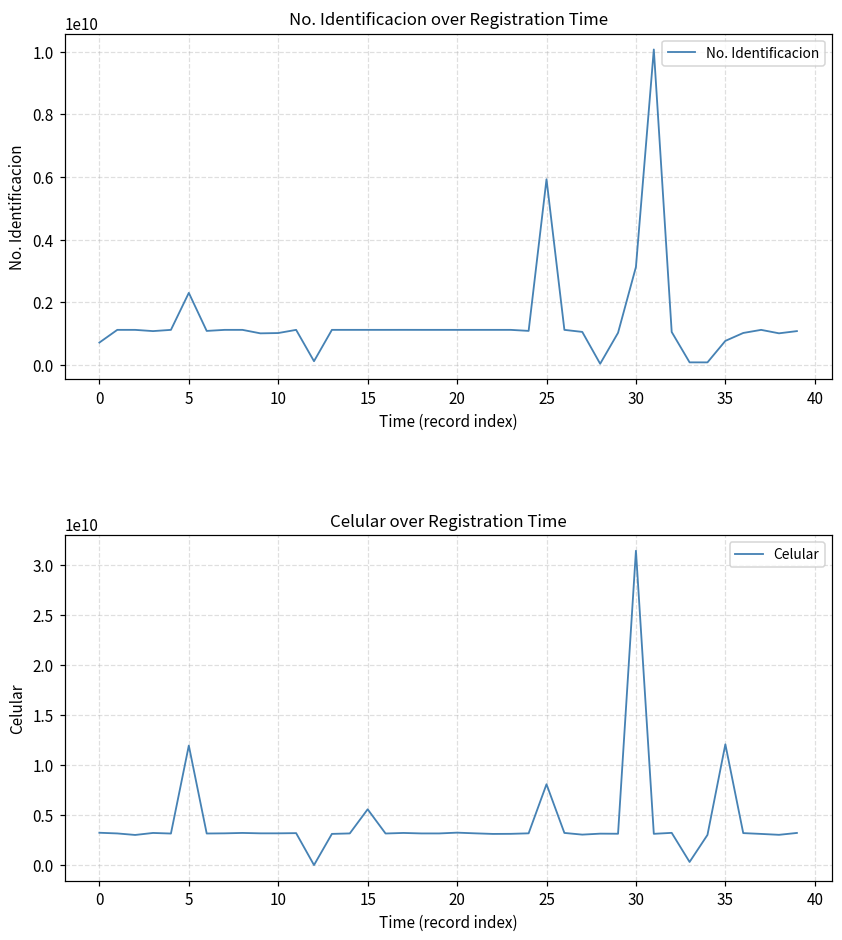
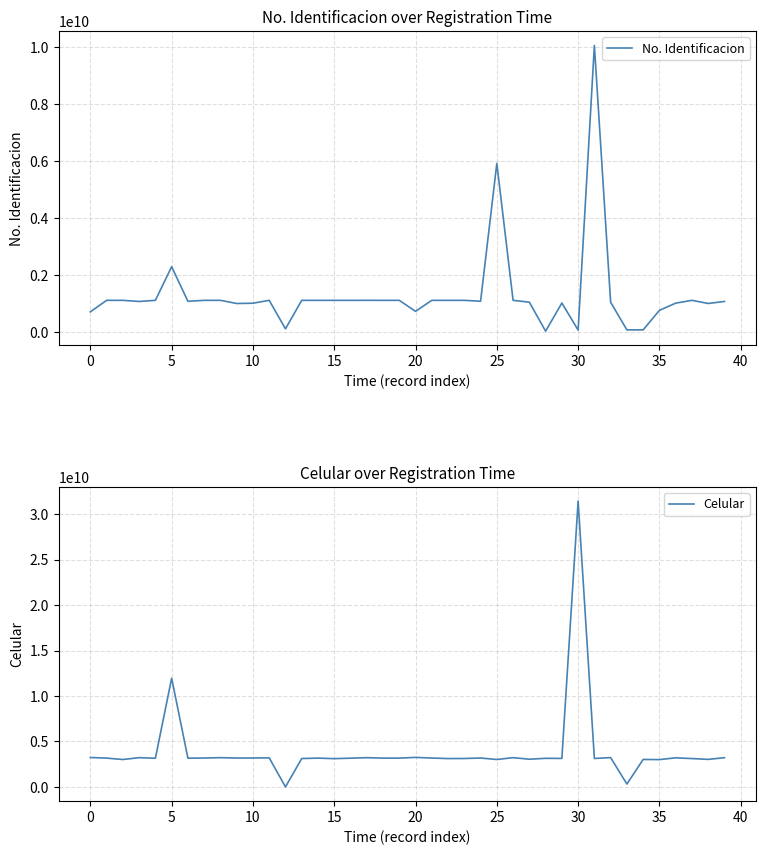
No. Identificacion over Registration Time, 20: 1100000000 -> 700000000
No. Identificacion over Registration Time, 30: 3100000000 -> 100000000
Celular over Registration Time, 15: 6000000000 -> 3000000000
Celular over Registration Time, 25: 8000000000 -> 3000000000
Celular over Registration Time, 35: 12000000000 -> 3000000000
